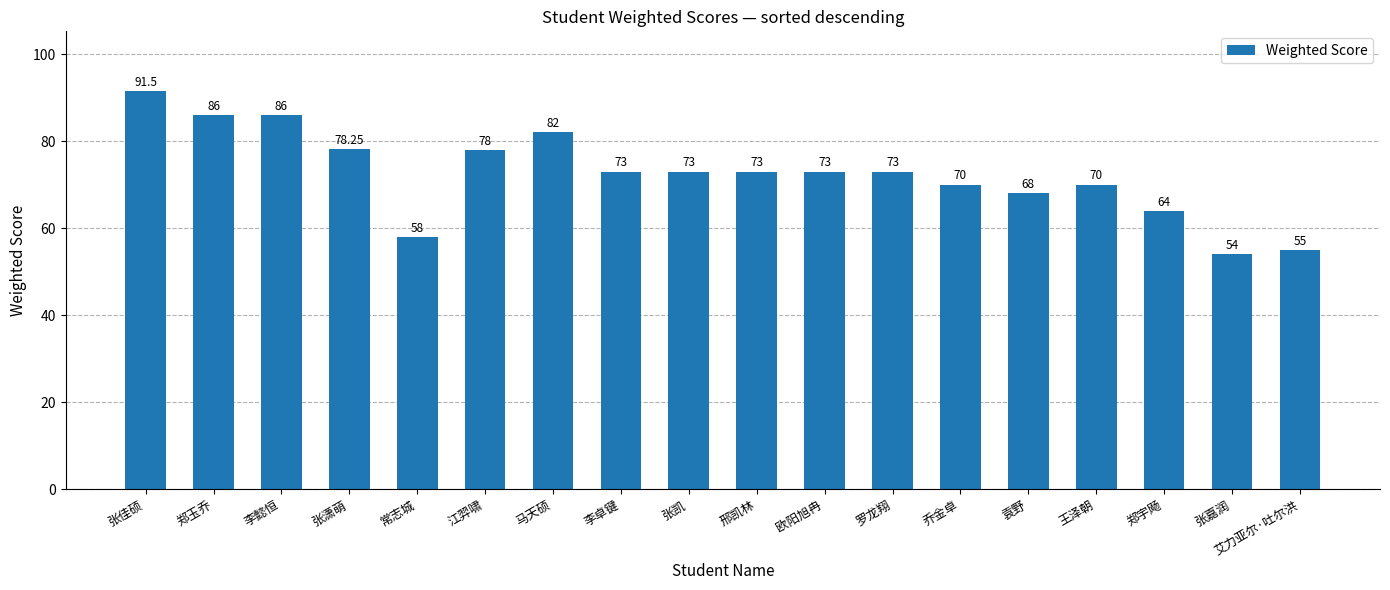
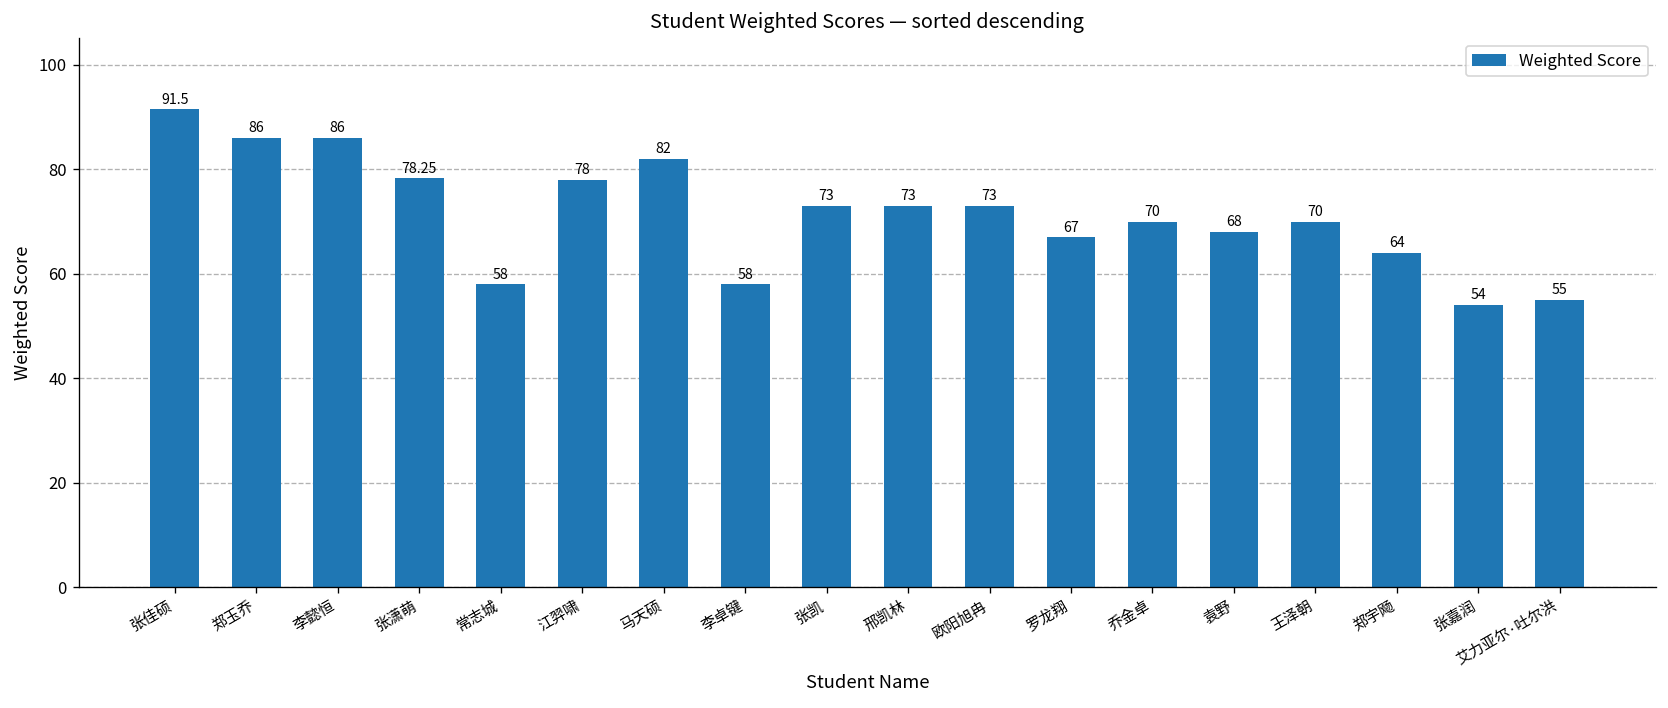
李卓键: 73 -> 58
罗龙翔: 73 -> 67
